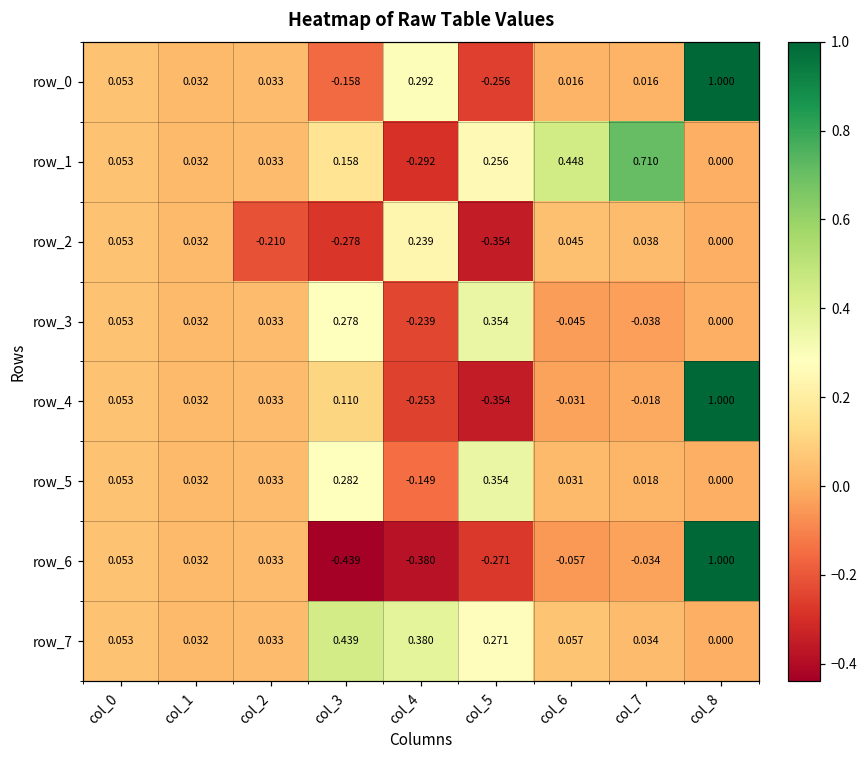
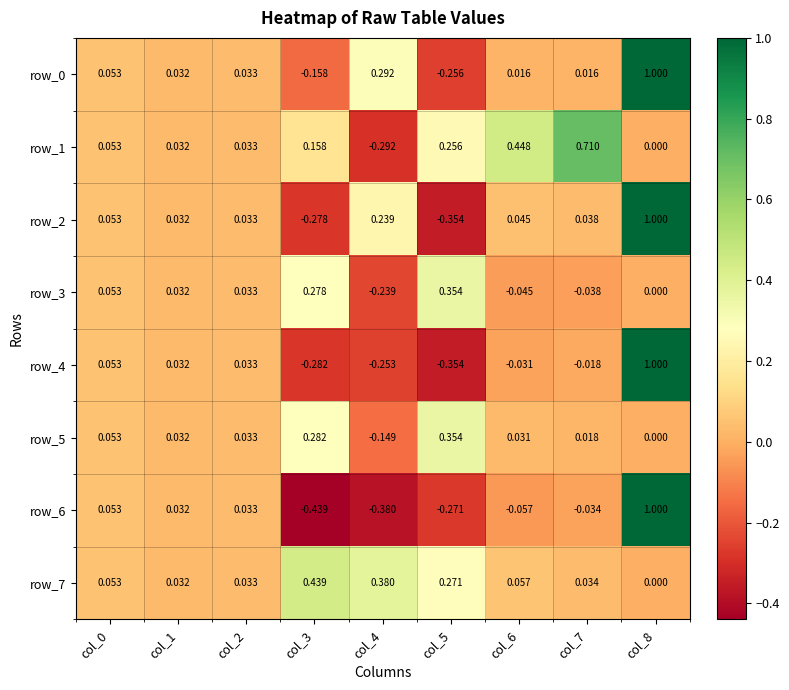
row_2, col_2: -0.210 -> 0.033
row_2, col_8: 0.000 -> 1.000
row_4, col_3: 0.110 -> -0.282
